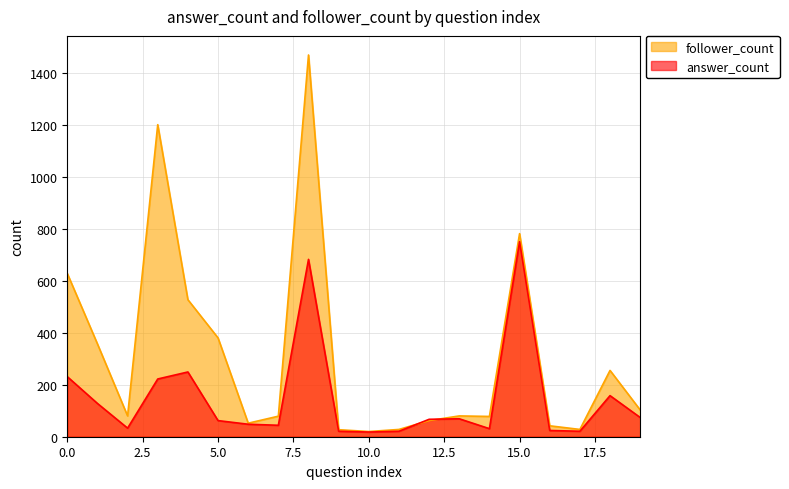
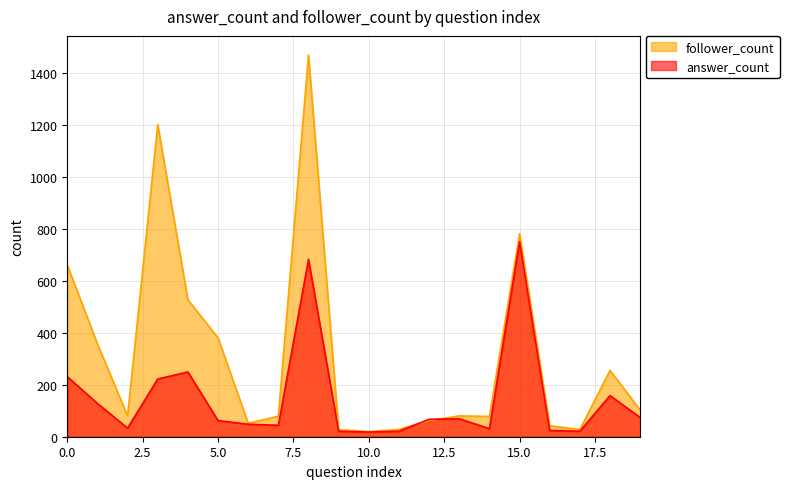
follower_count, 0.0: 630 -> 660
